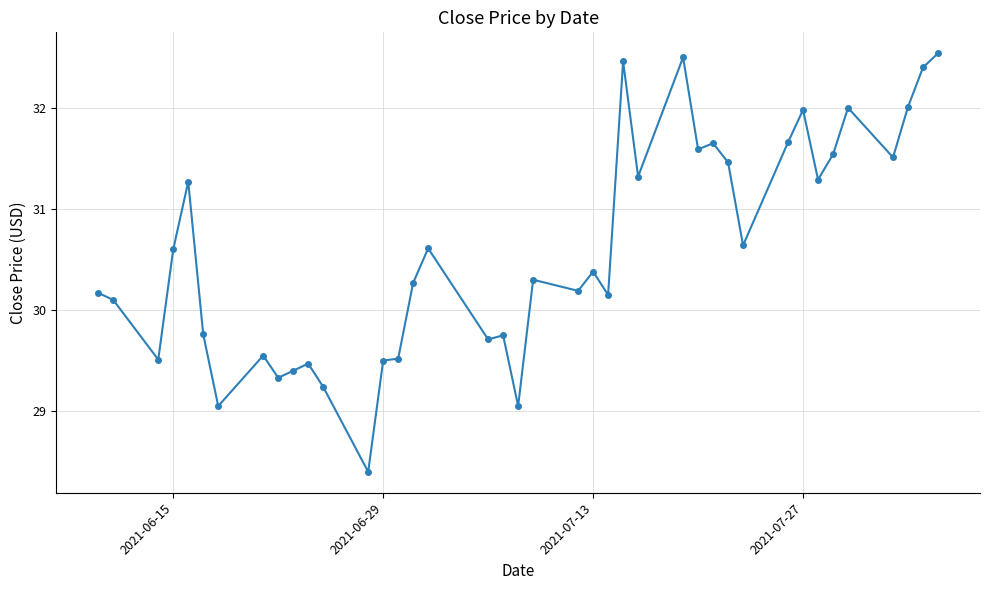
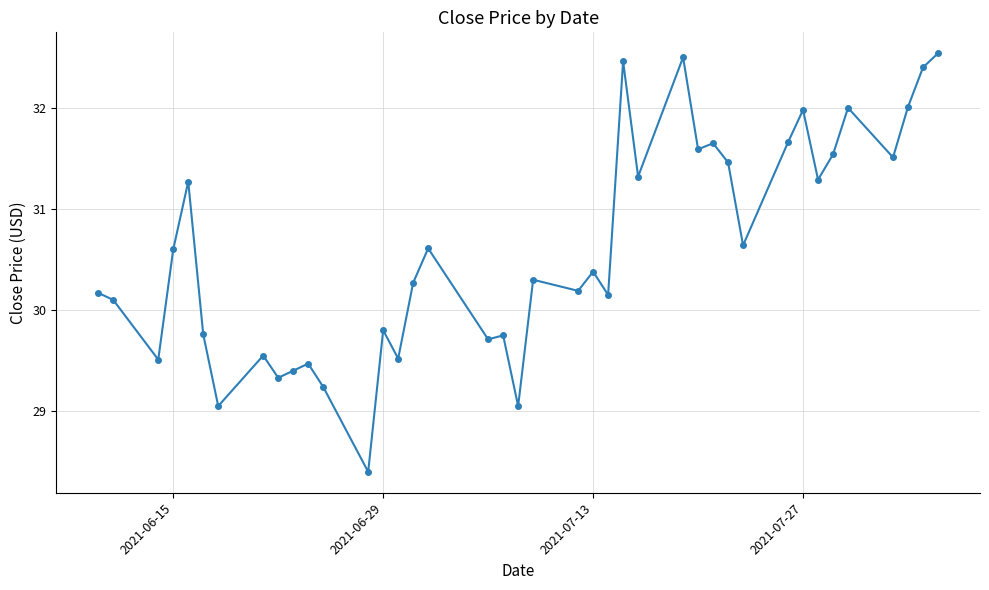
2021-06-29: 29.5 -> 29.8
